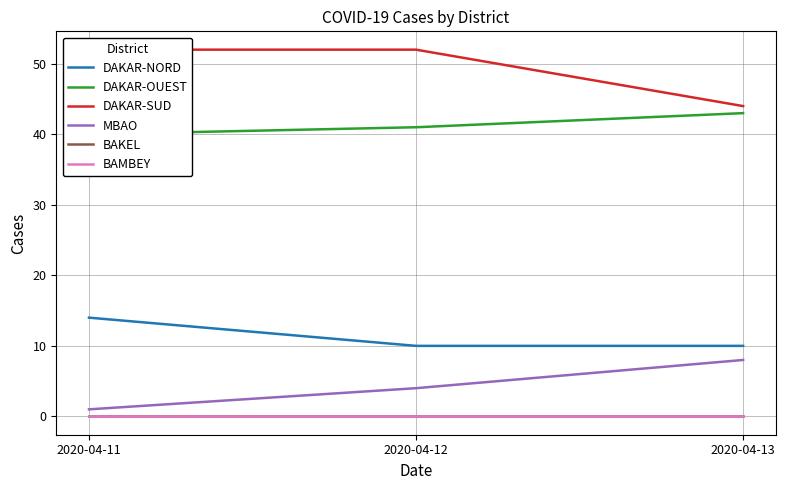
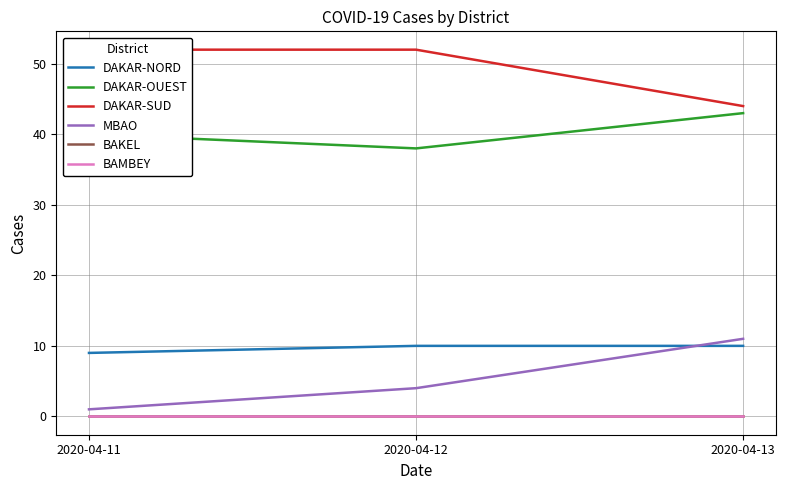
DAKAR-NORD, 2020-04-11: 14 -> 9
DAKAR-OUEST, 2020-04-12: 41 -> 38
MBAO, 2020-04-13: 8 -> 11
